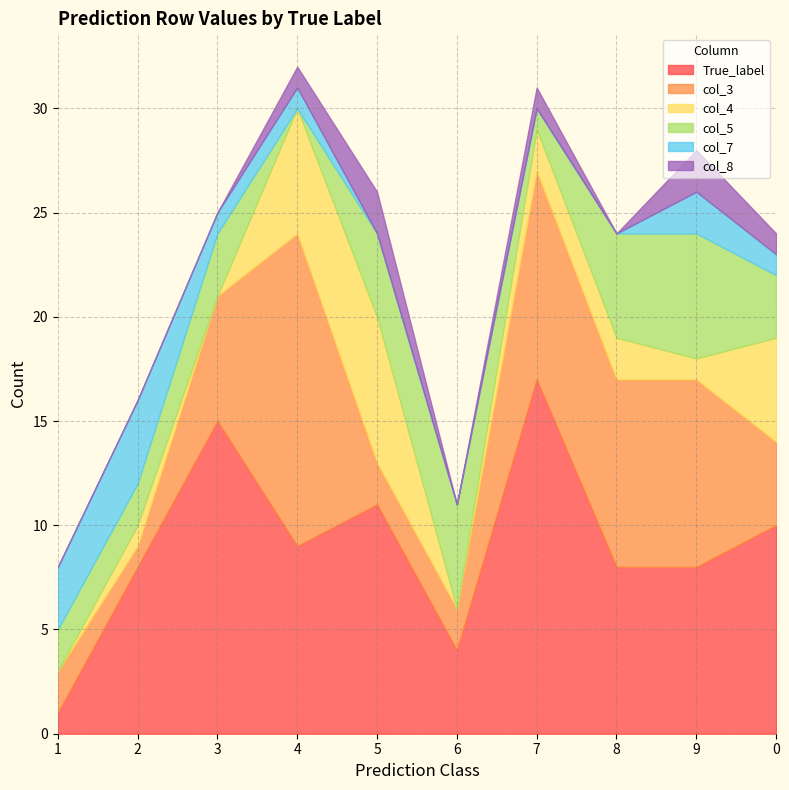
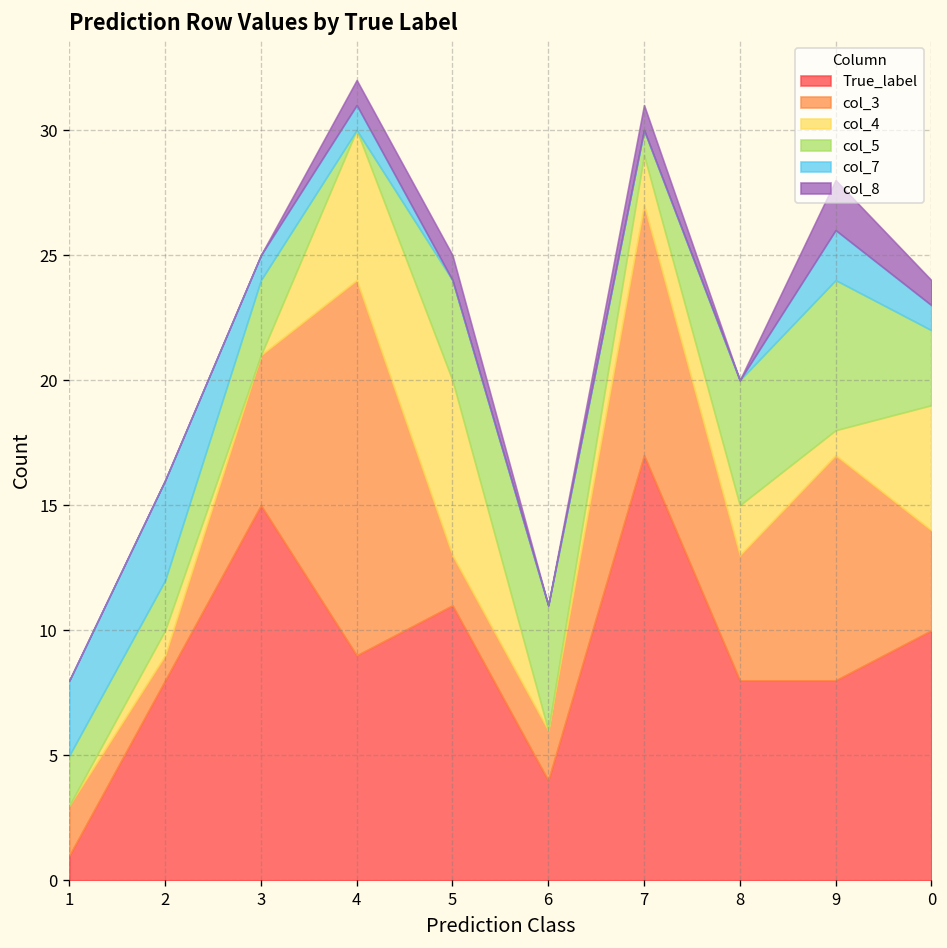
col_8, 5: 2 -> 1
col_3, 8: 9 -> 5
